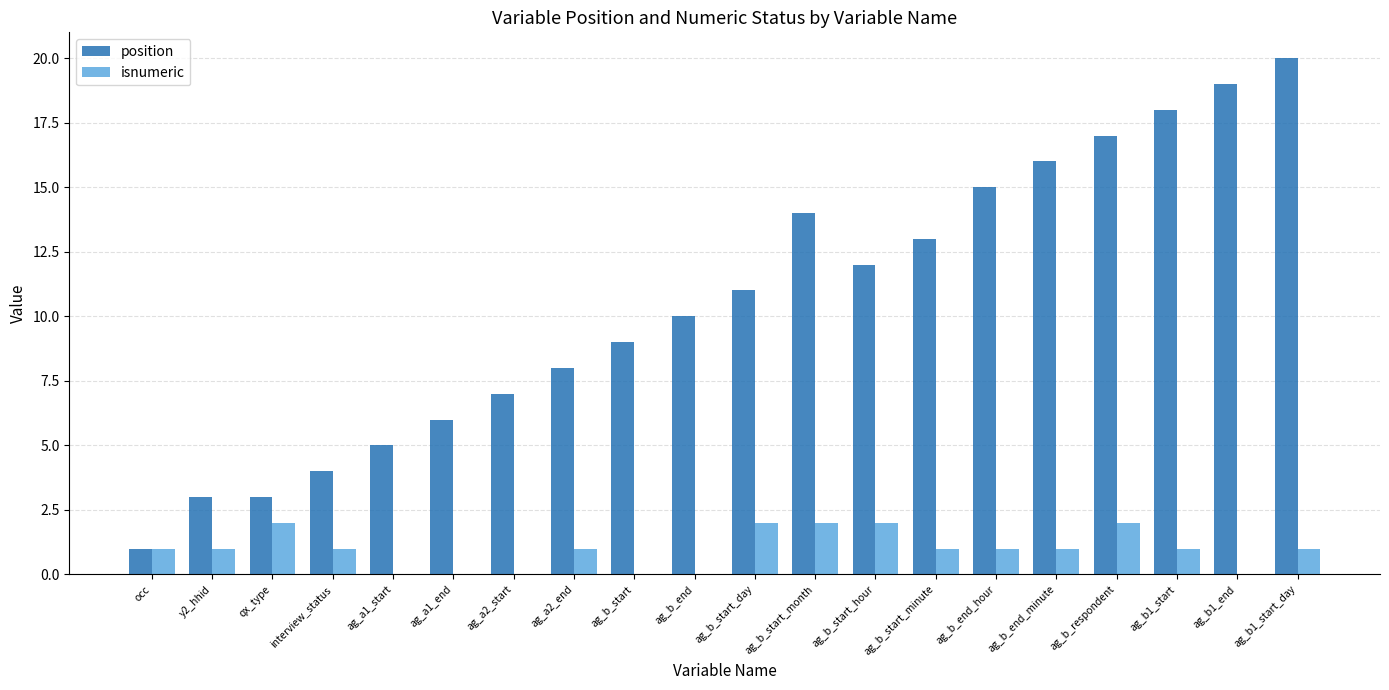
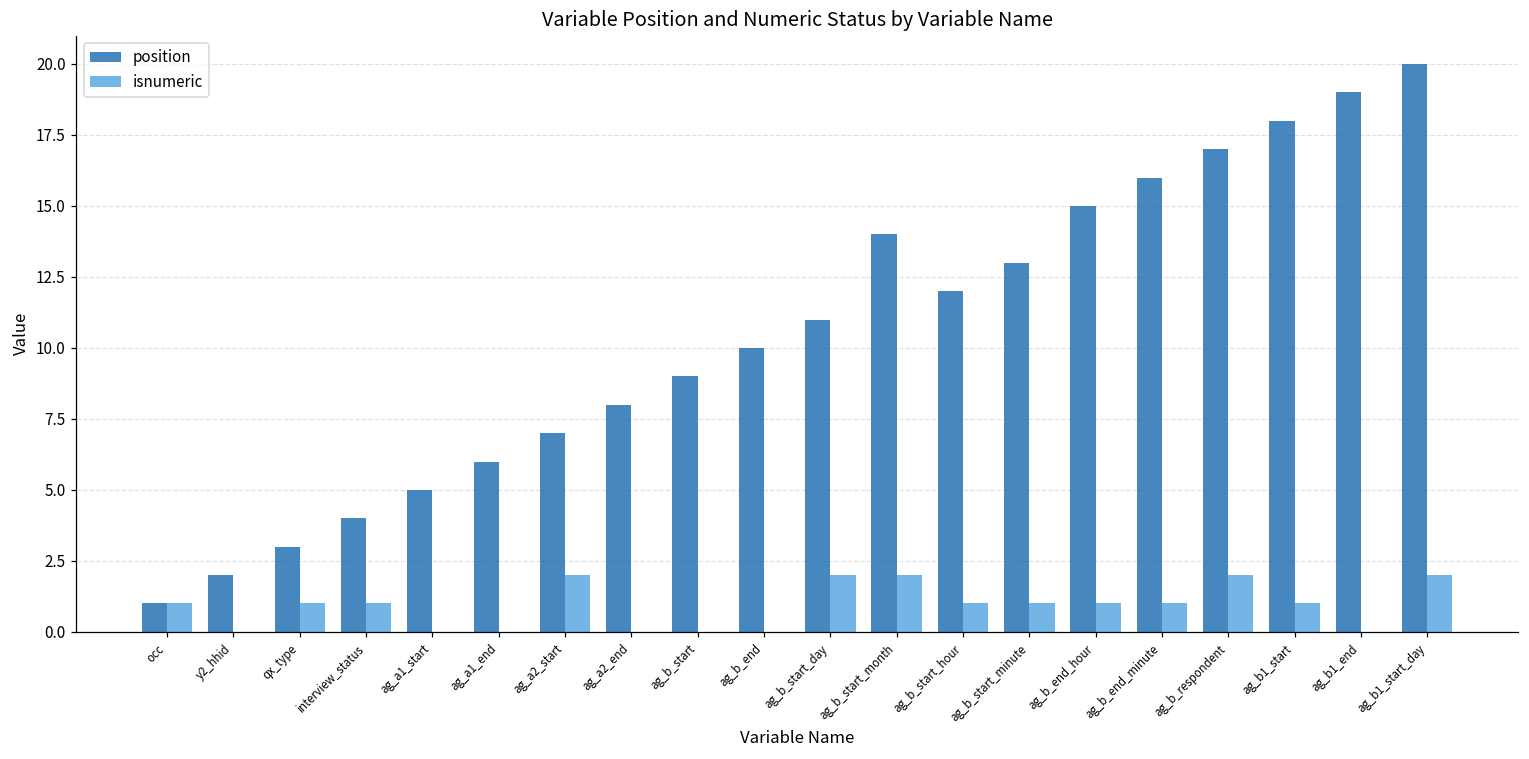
position, y2_hhid: 3 -> 2
isnumeric, y2_hhid: 1 -> 0
isnumeric, qx_type: 2 -> 1
isnumeric, ag_a2_start: 0 -> 2
isnumeric, ag_a2_end: 1 -> 0
isnumeric, ag_b_start_hour: 2 -> 1
isnumeric, ag_b1_start_day: 1 -> 2
